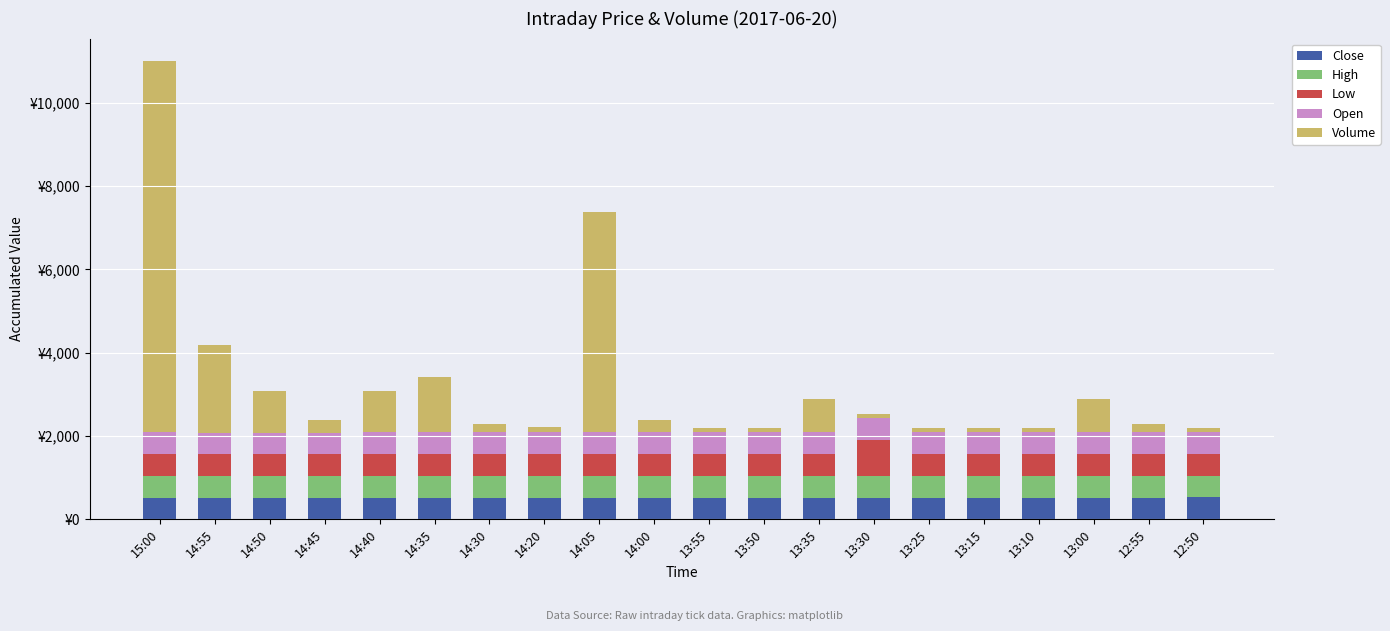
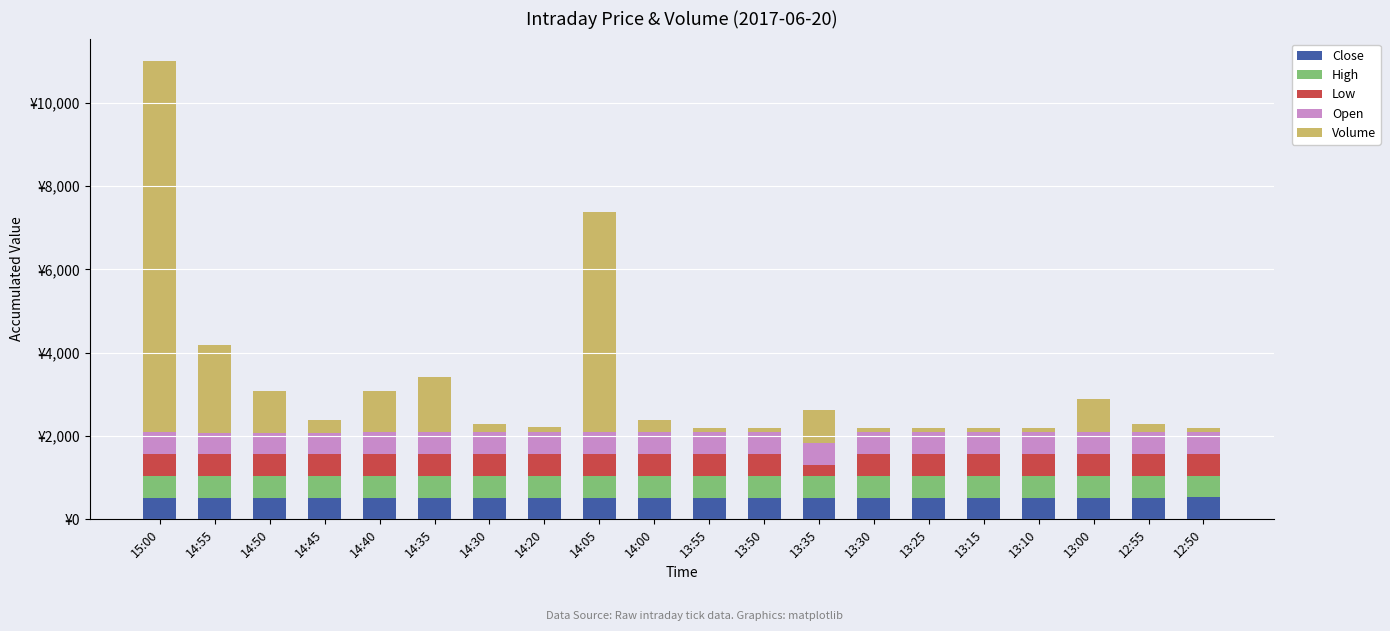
Low, 13:35: ¥500 -> ¥300
Low, 13:30: ¥900 -> ¥500
